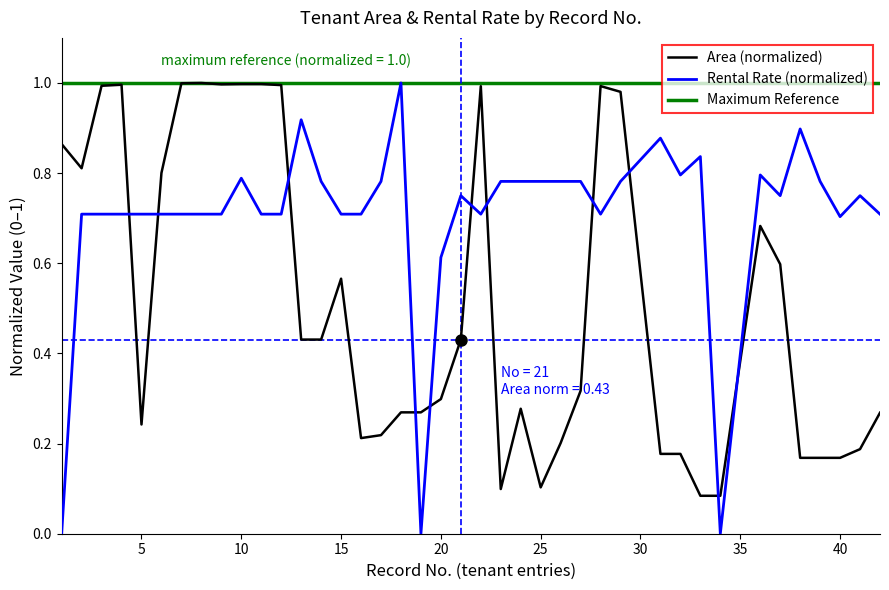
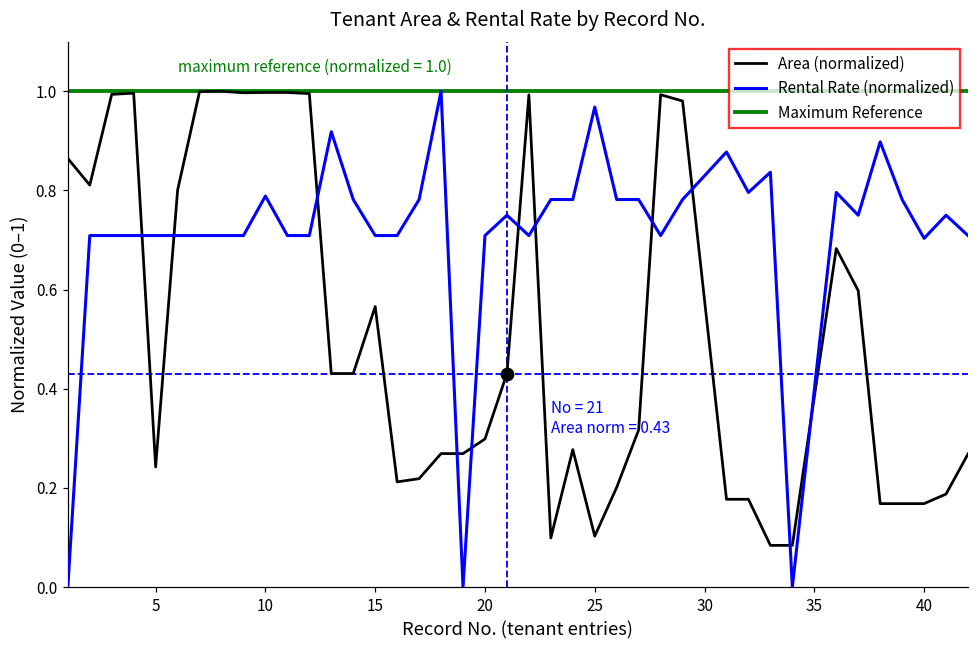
Rental Rate (normalized), 20: 0.61 -> 0.71
Rental Rate (normalized), 25: 0.78 -> 0.97
